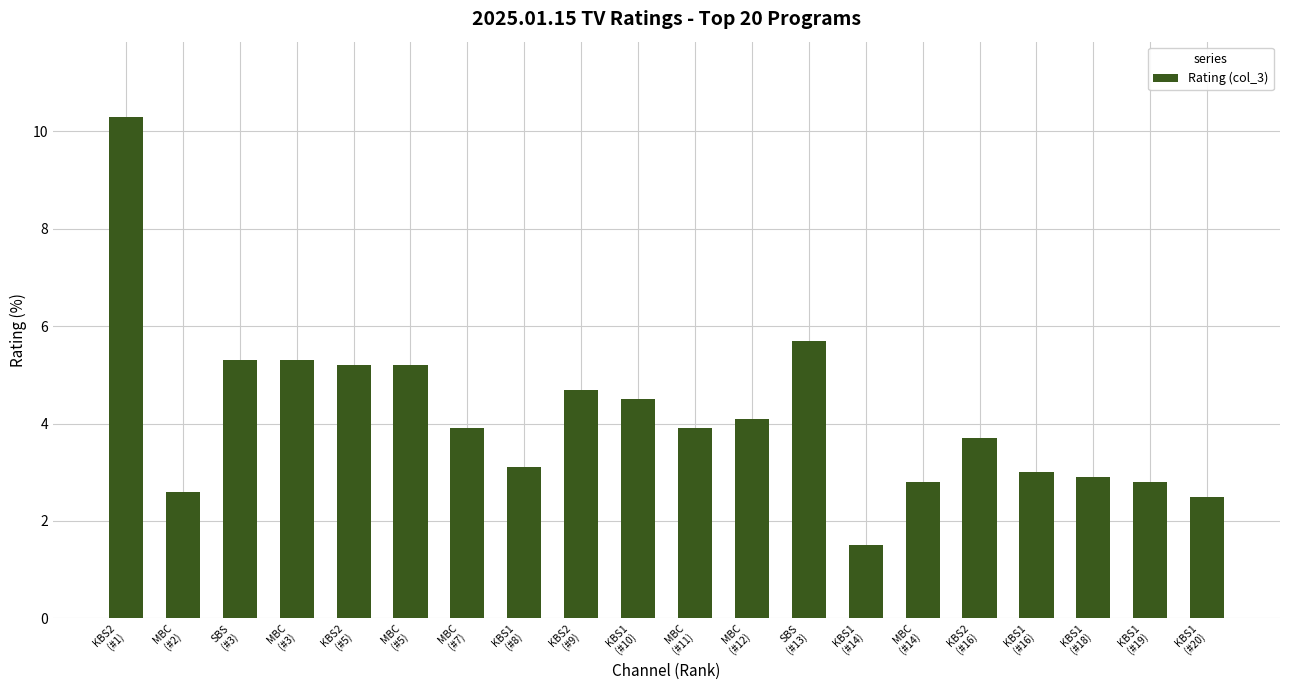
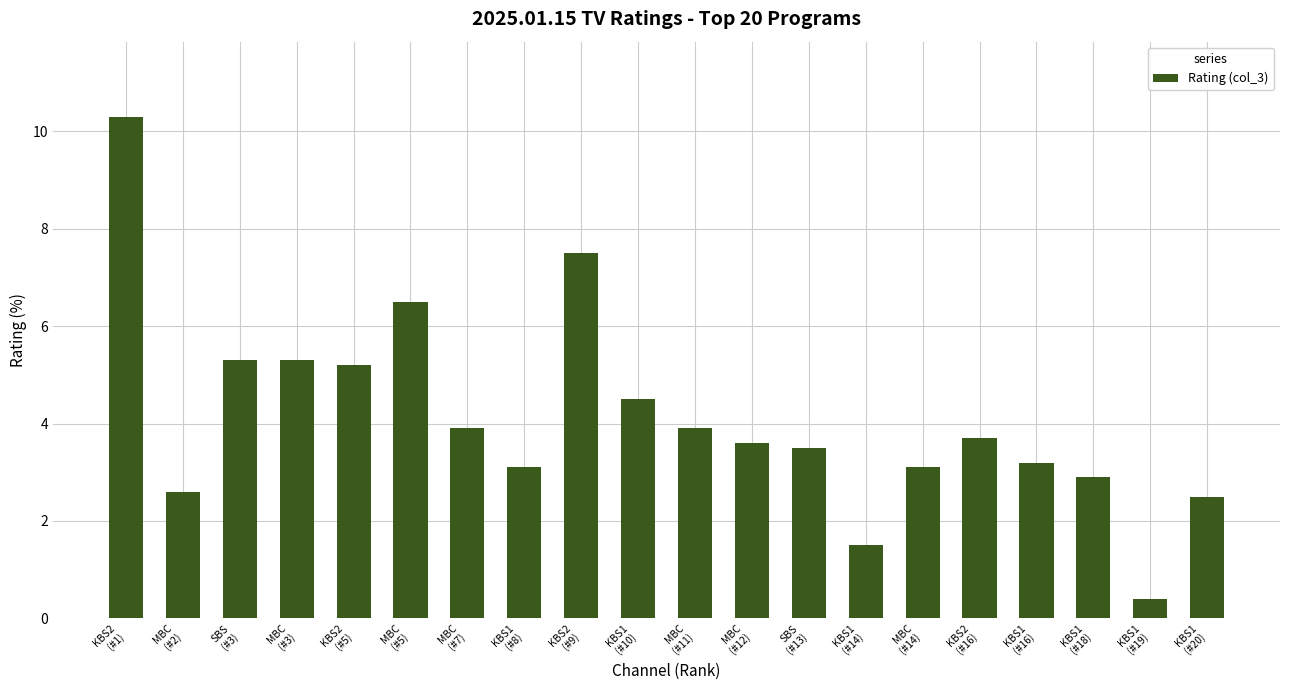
MBC (#5): 5.2 -> 6.5
KBS2 (#9): 4.7 -> 7.5
MBC (#12): 4.1 -> 3.6
SBS (#13): 5.7 -> 3.5
MBC (#14): 2.8 -> 3.1
KBS1 (#16): 3.0 -> 3.2
KBS1 (#19): 2.8 -> 0.4
